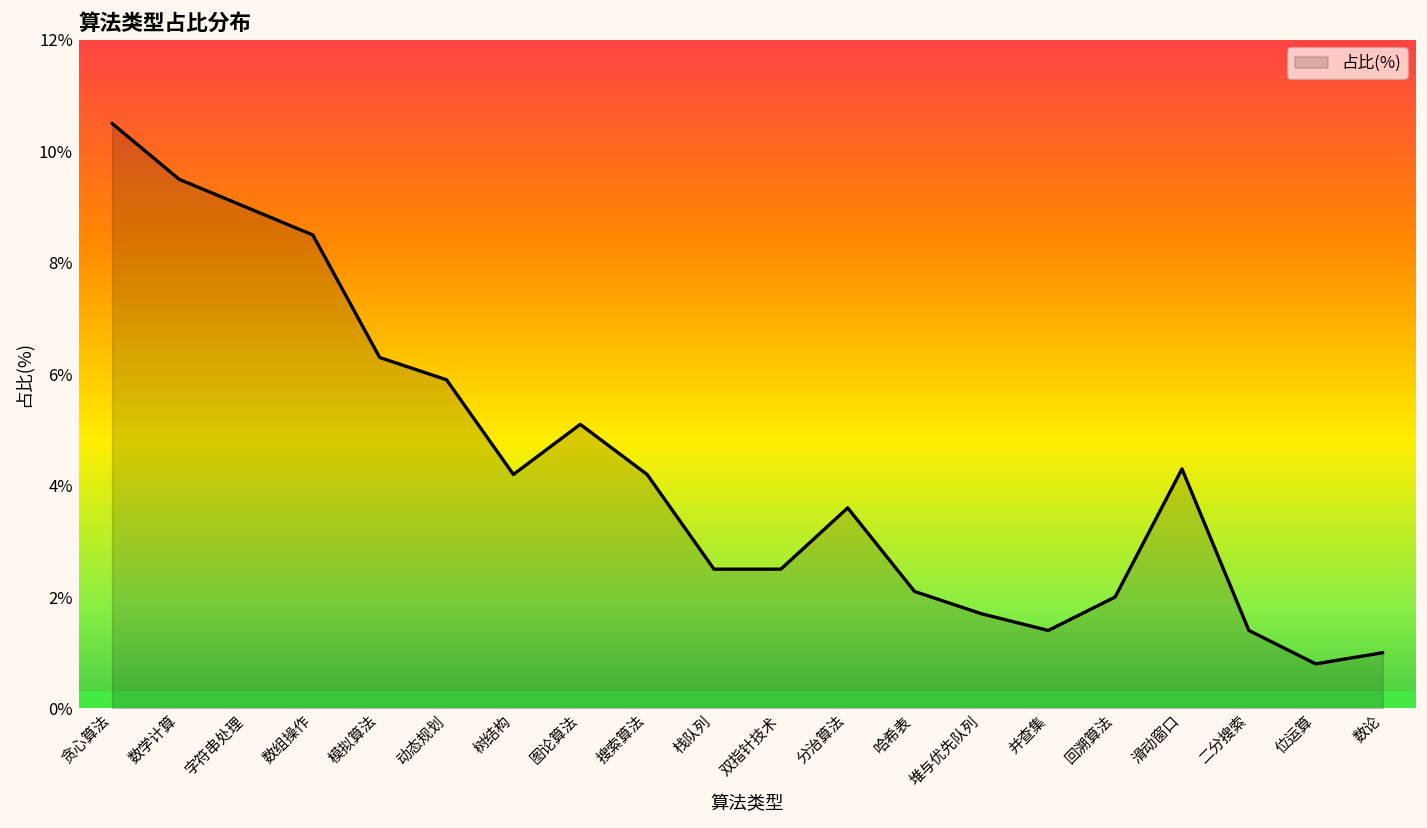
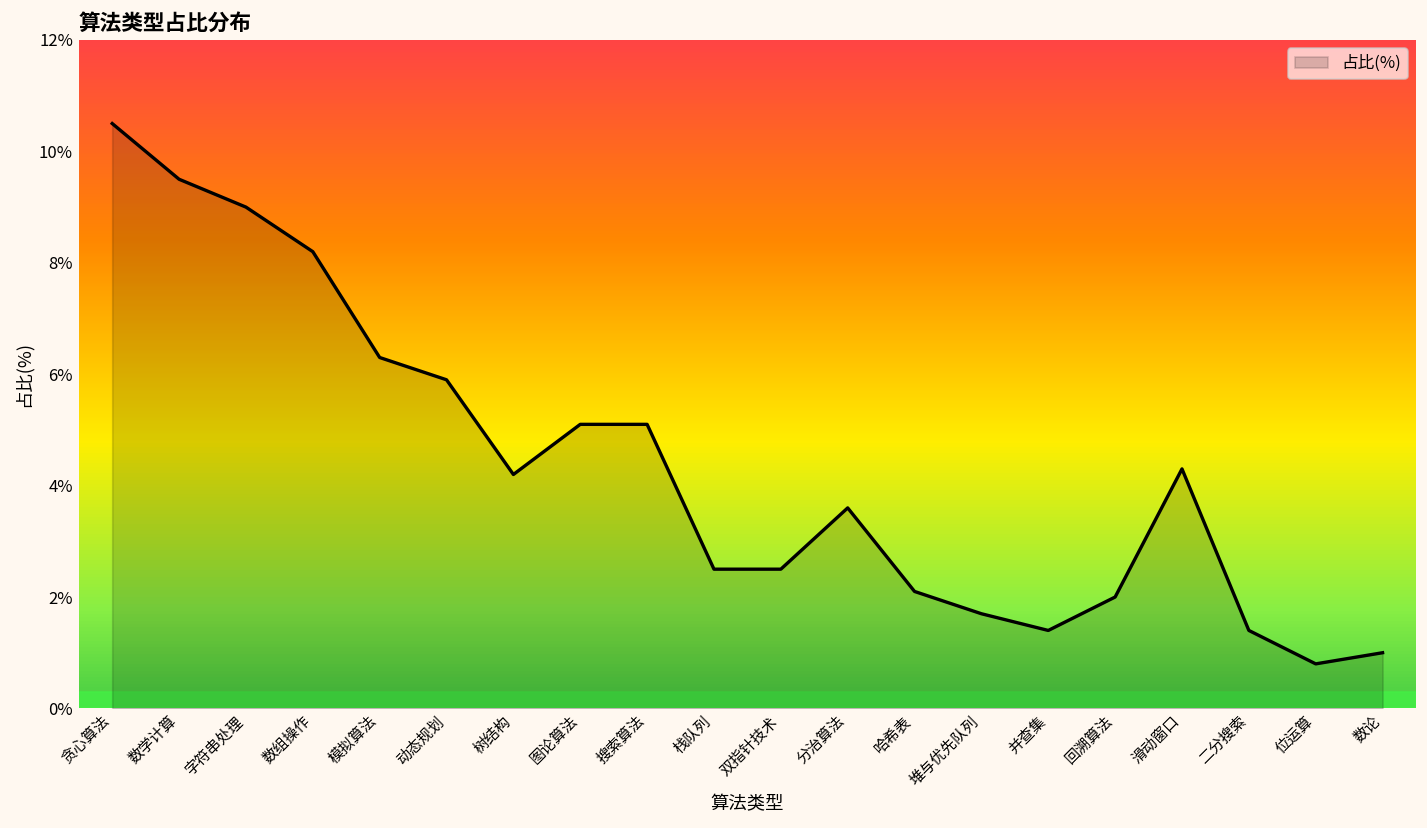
数组操作: 8.5% -> 8.2%
搜索算法: 4.2% -> 5.1%
